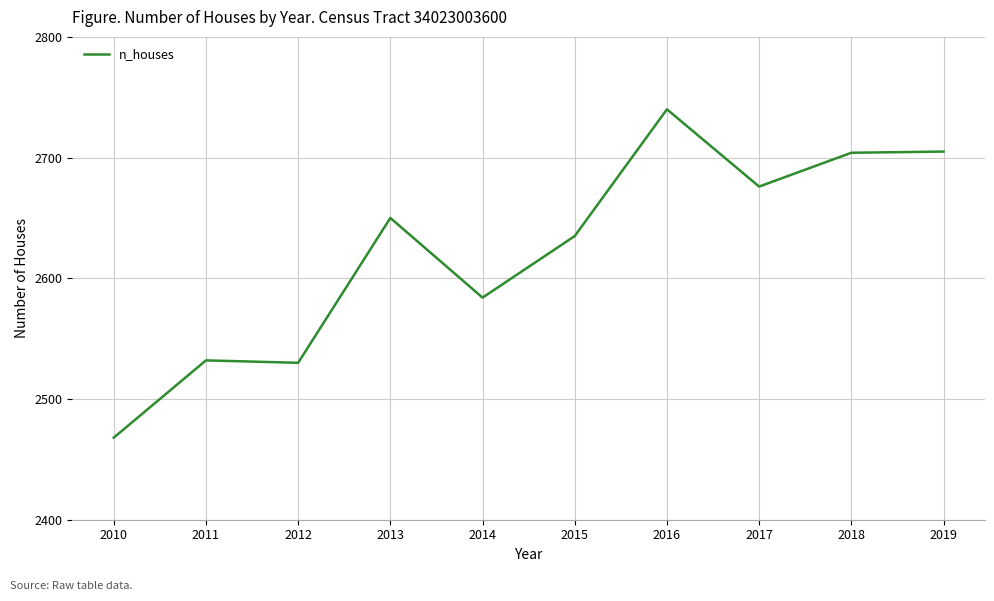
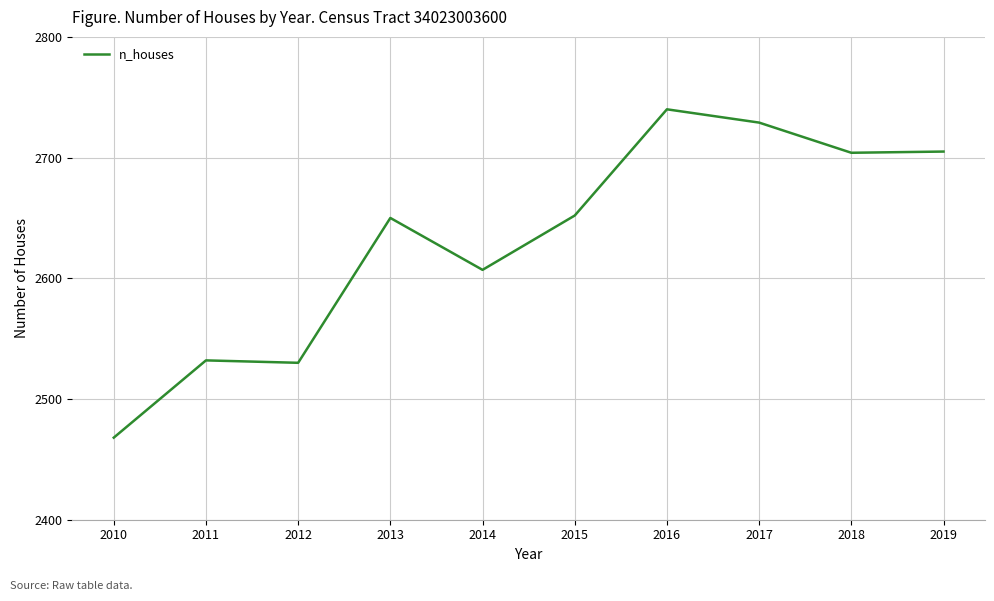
2014: 2584 -> 2607
2015: 2635 -> 2652
2017: 2676 -> 2729
